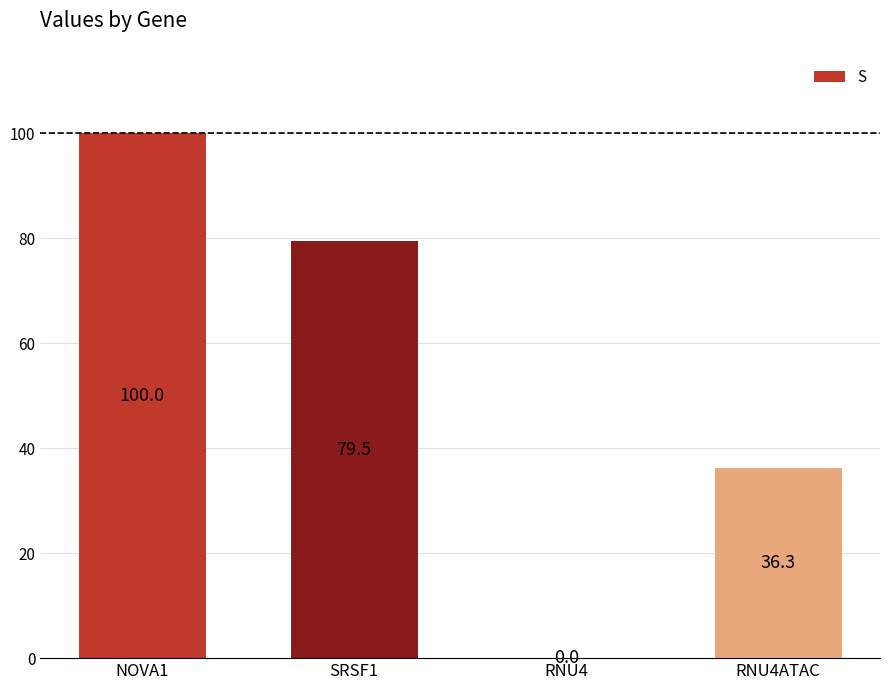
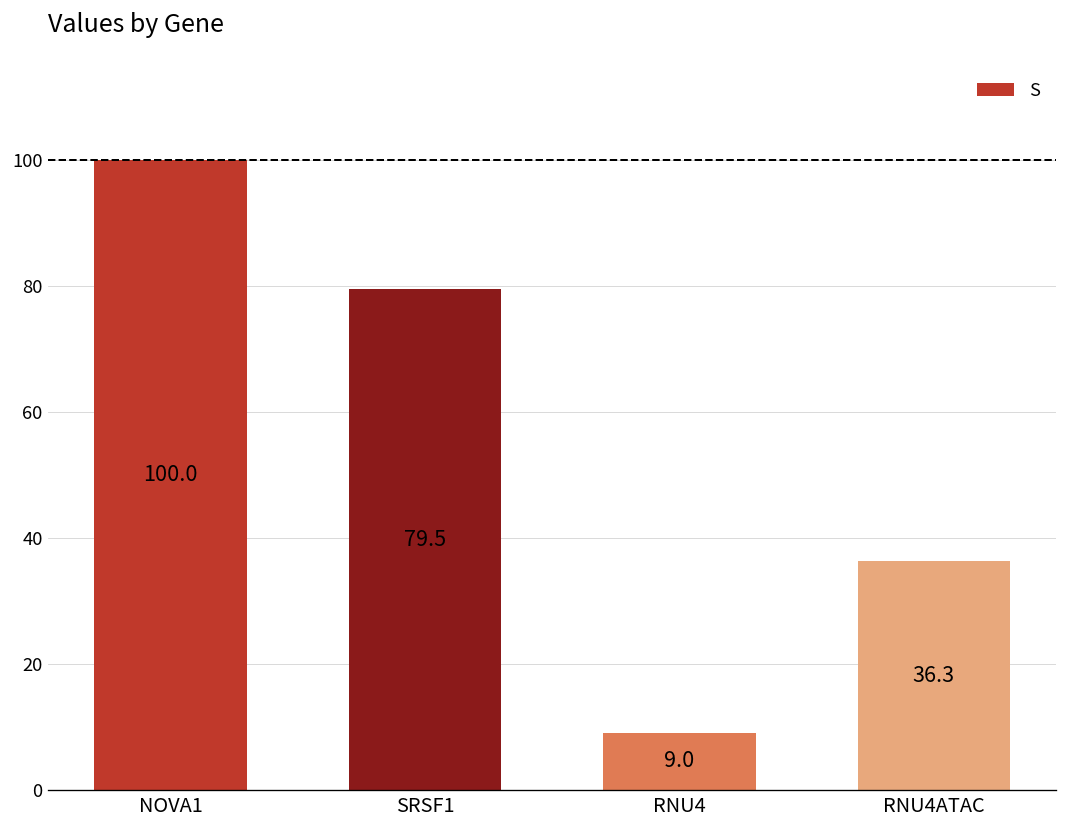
RNU4: 0.0 -> 9.0
